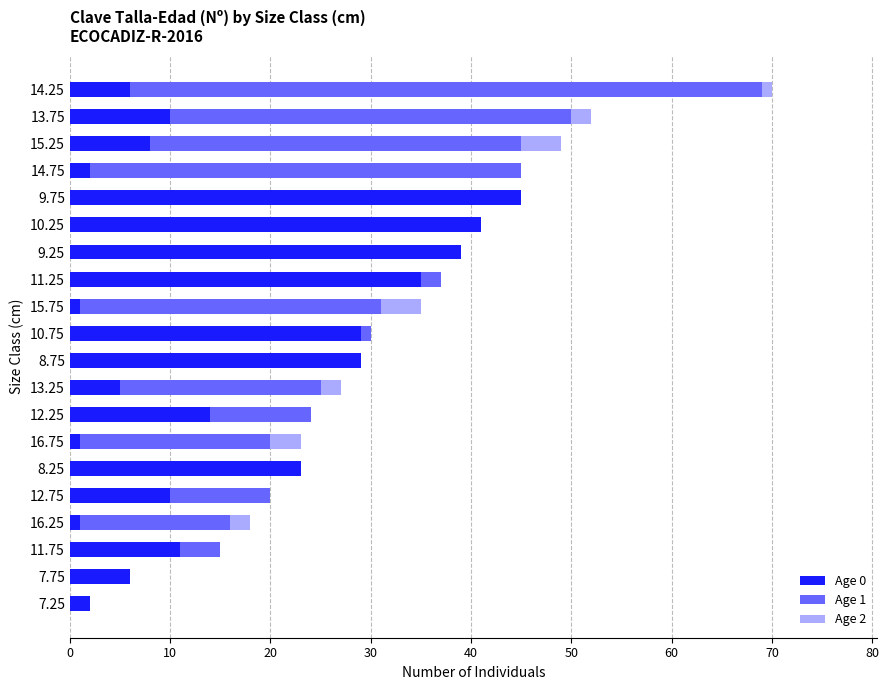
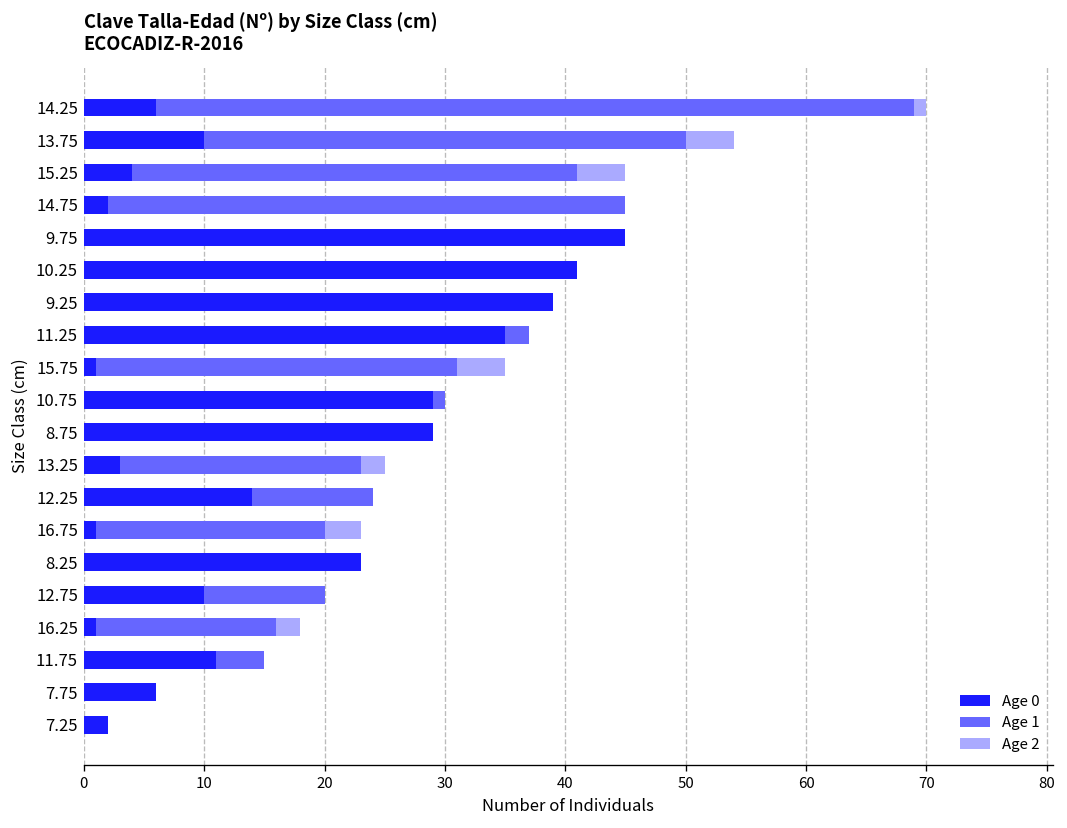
Age 2, 13.75: 2 -> 4
Age 0, 15.25: 8 -> 4
Age 0, 13.25: 5 -> 3
